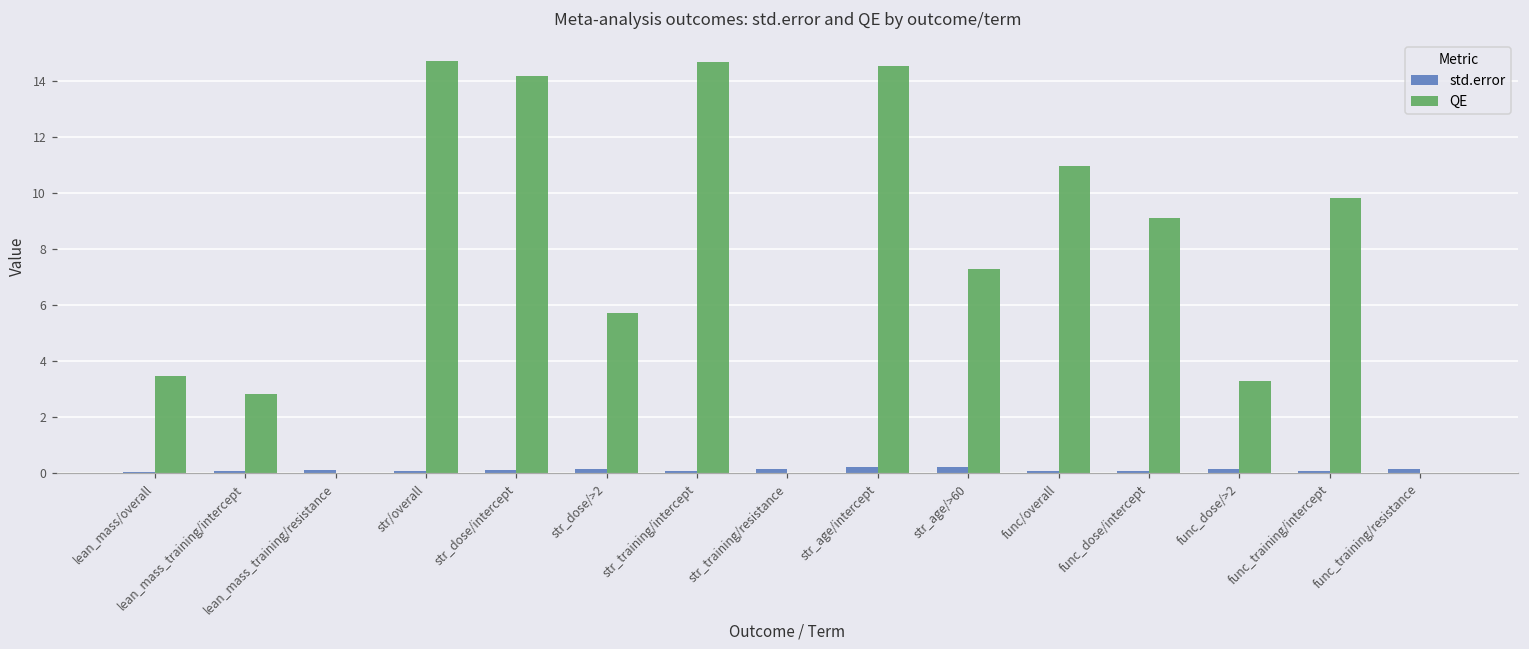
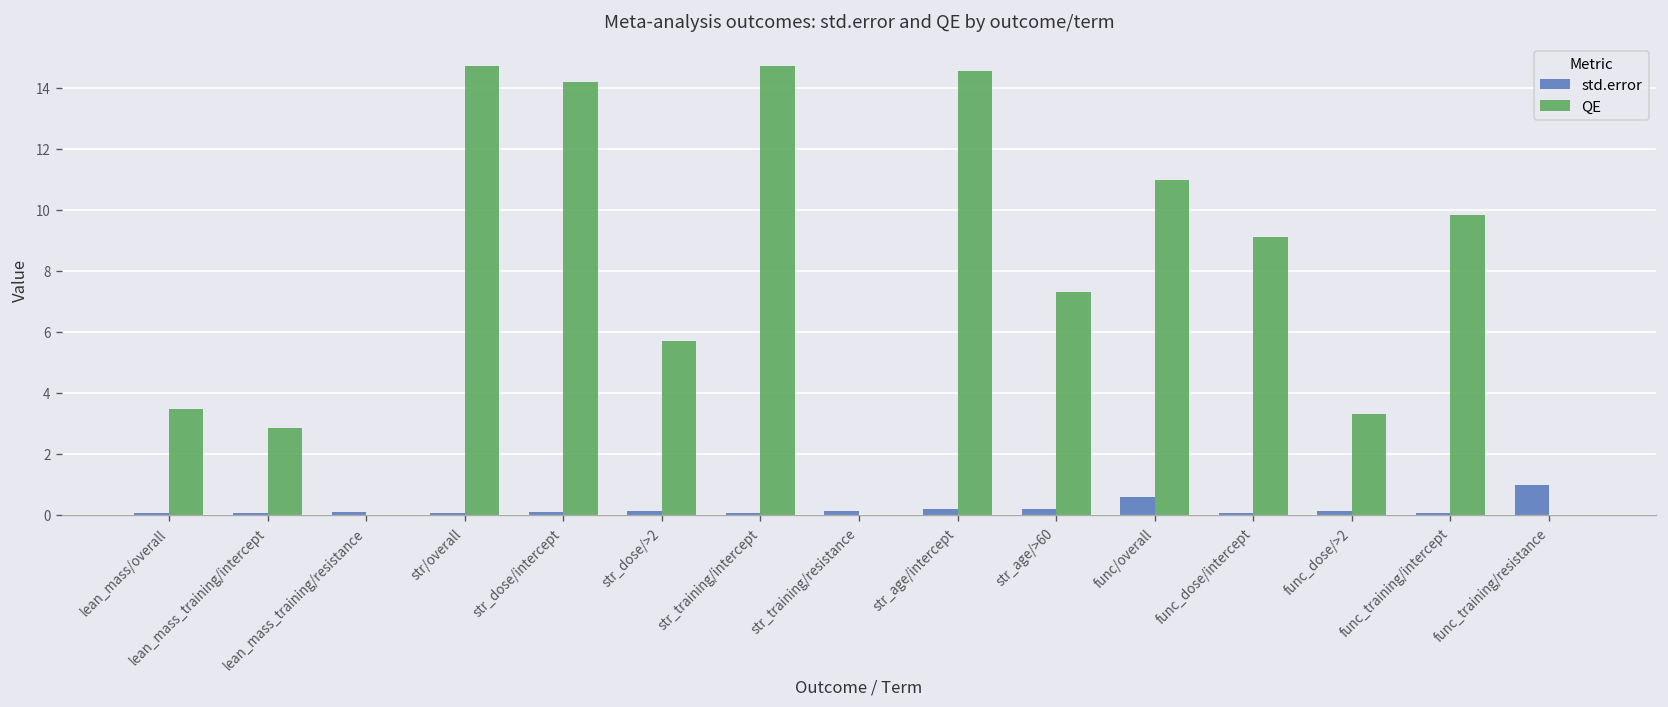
std.error, func/overall: 0.1 -> 0.6
std.error, func_training/resistance: 0.1 -> 1.0
